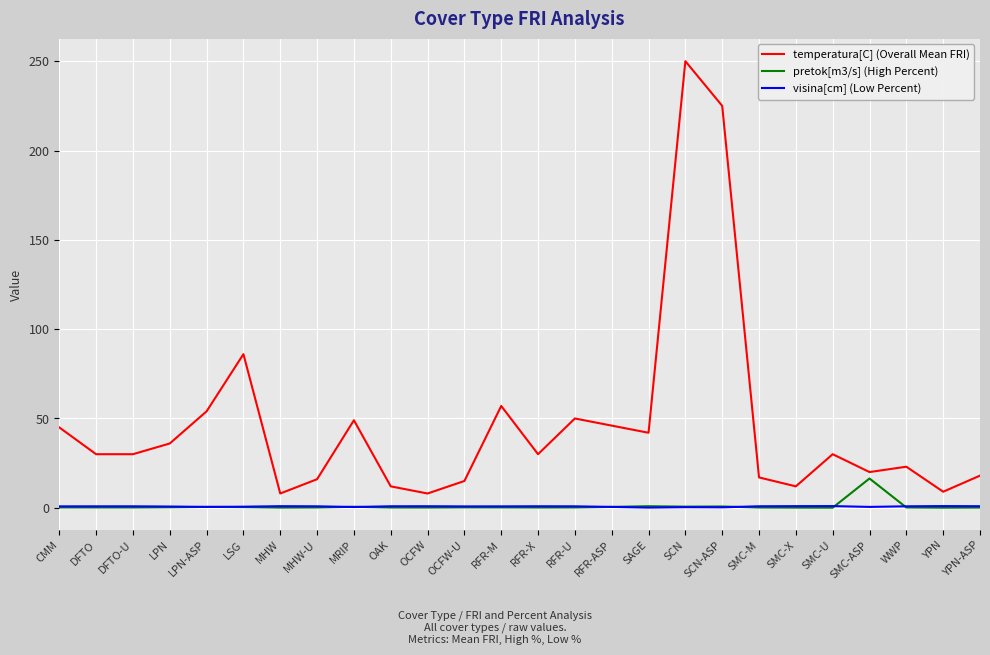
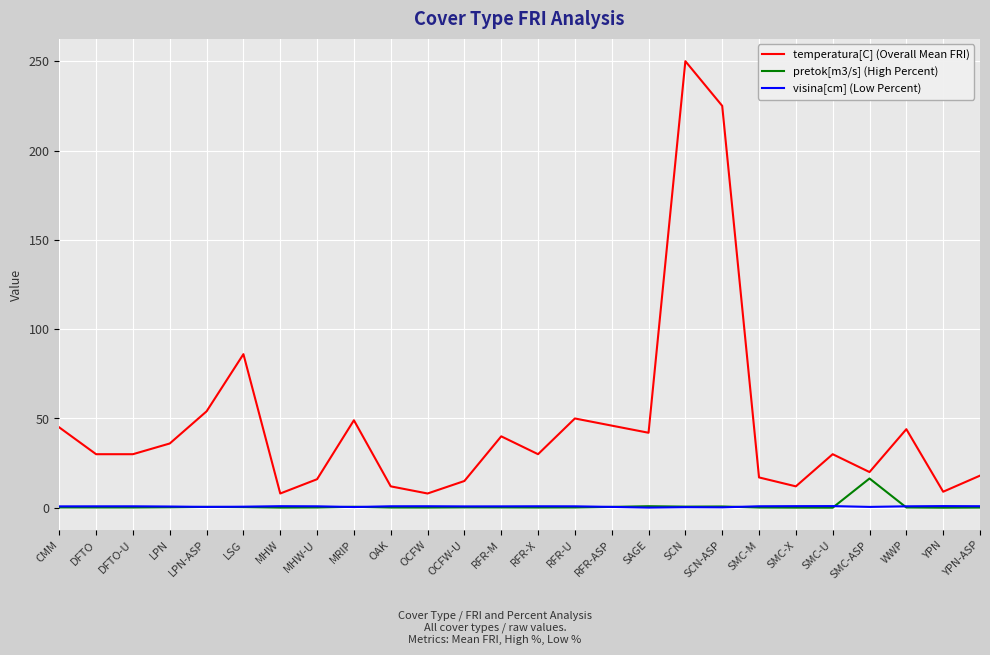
temperatura[C] (Overall Mean FRI), RFR-M: 57 -> 40
temperatura[C] (Overall Mean FRI), WWP: 23 -> 44
